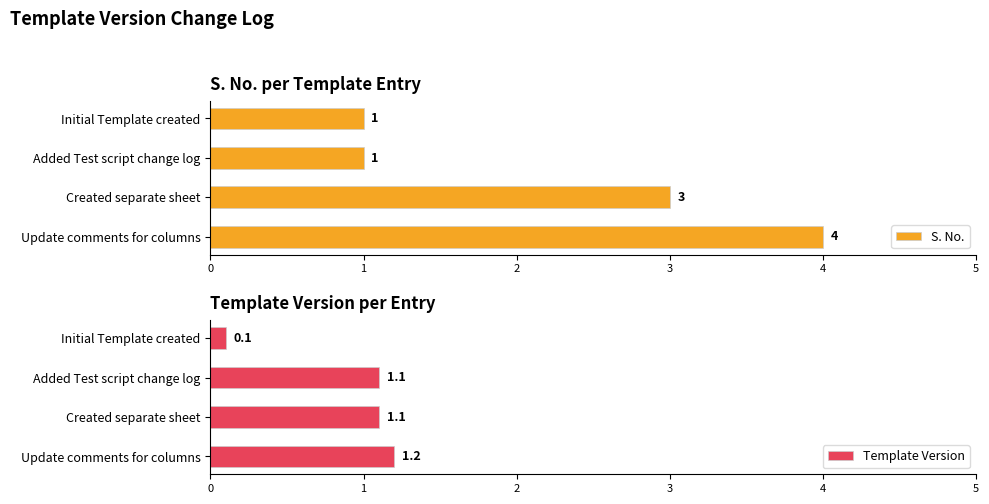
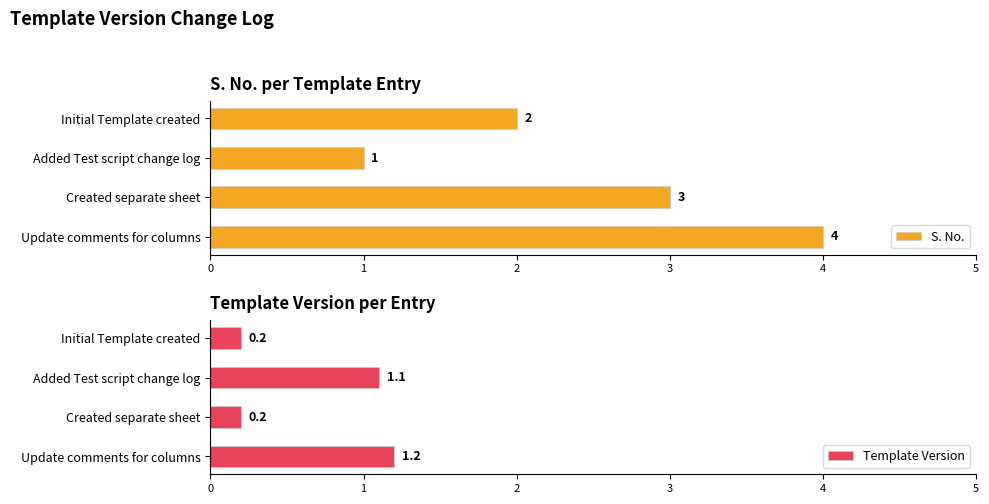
S. No. per Template Entry, Initial Template created: 1 -> 2
Template Version per Entry, Initial Template created: 0.1 -> 0.2
Template Version per Entry, Created separate sheet: 1.1 -> 0.2
